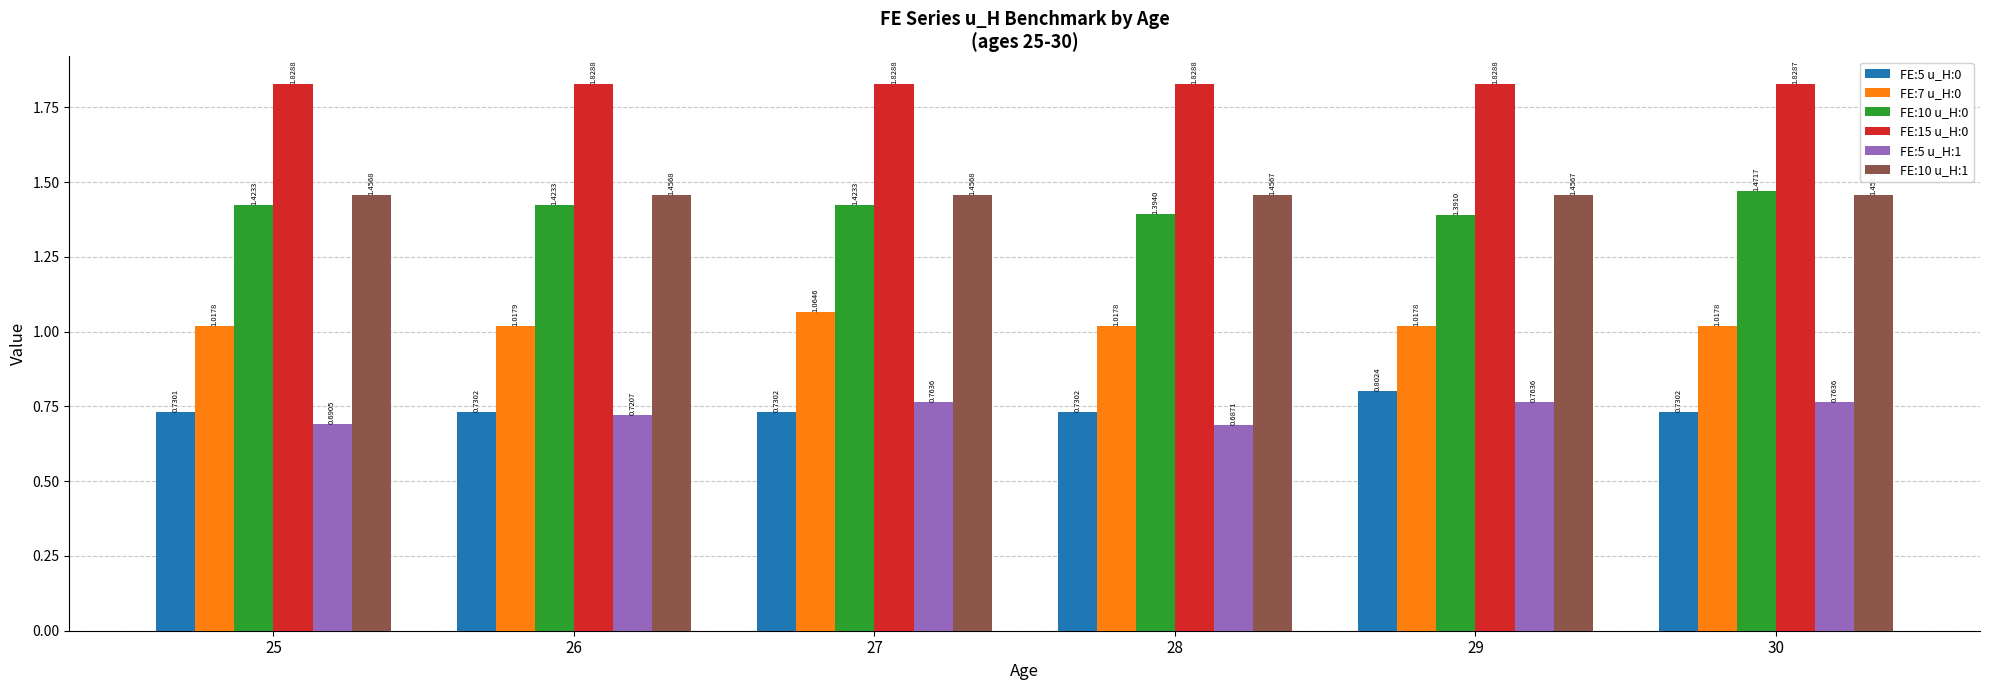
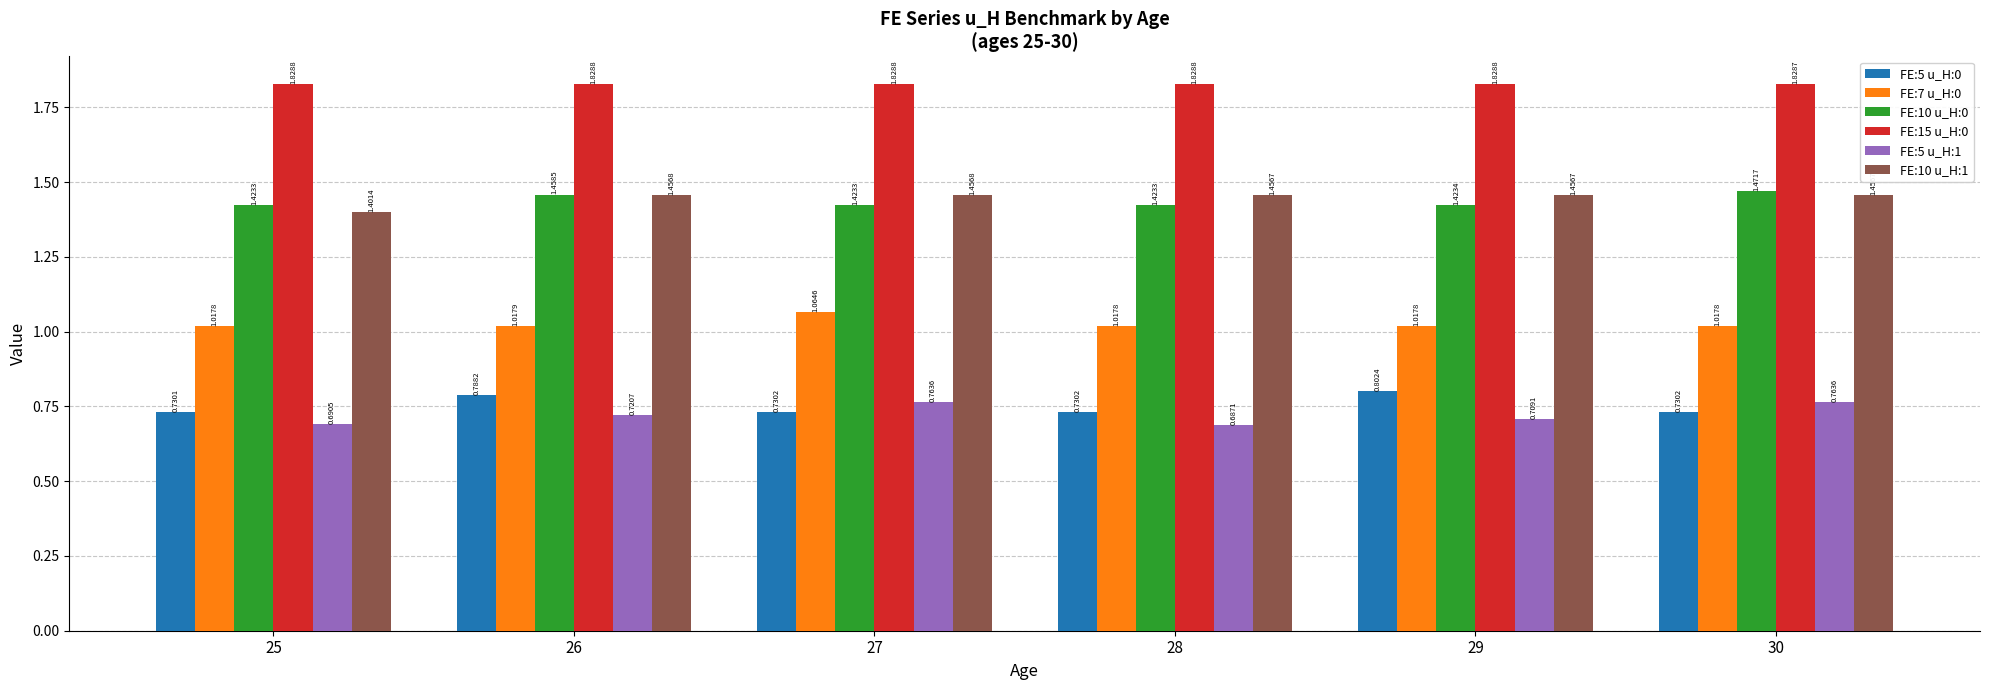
FE:10 u_H:1, 25: 1.4568 -> 1.4014
FE:5 u_H:0, 26: 0.7302 -> 0.7882
FE:10 u_H:0, 26: 1.4233 -> 1.4585
FE:10 u_H:0, 28: 1.3940 -> 1.4233
FE:10 u_H:0, 29: 1.3910 -> 1.4234
FE:5 u_H:1, 29: 0.7636 -> 0.7091
